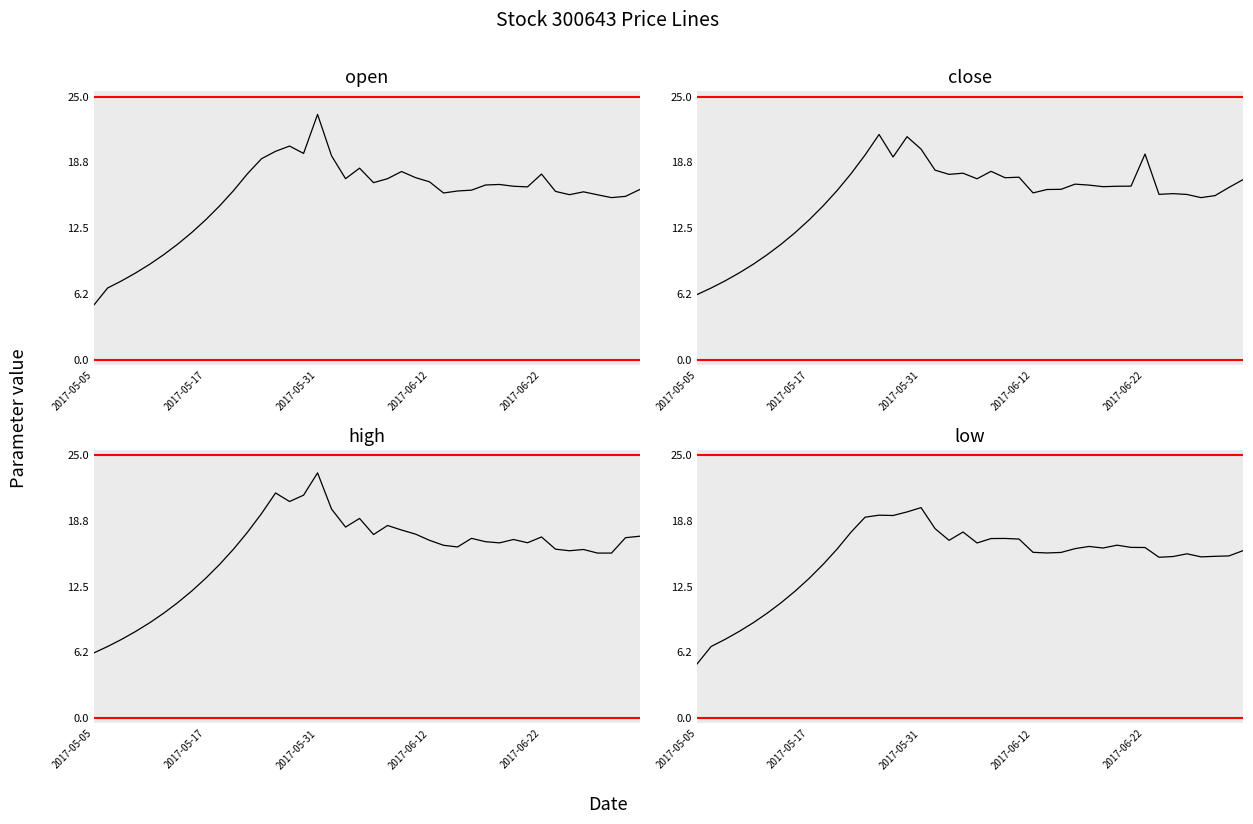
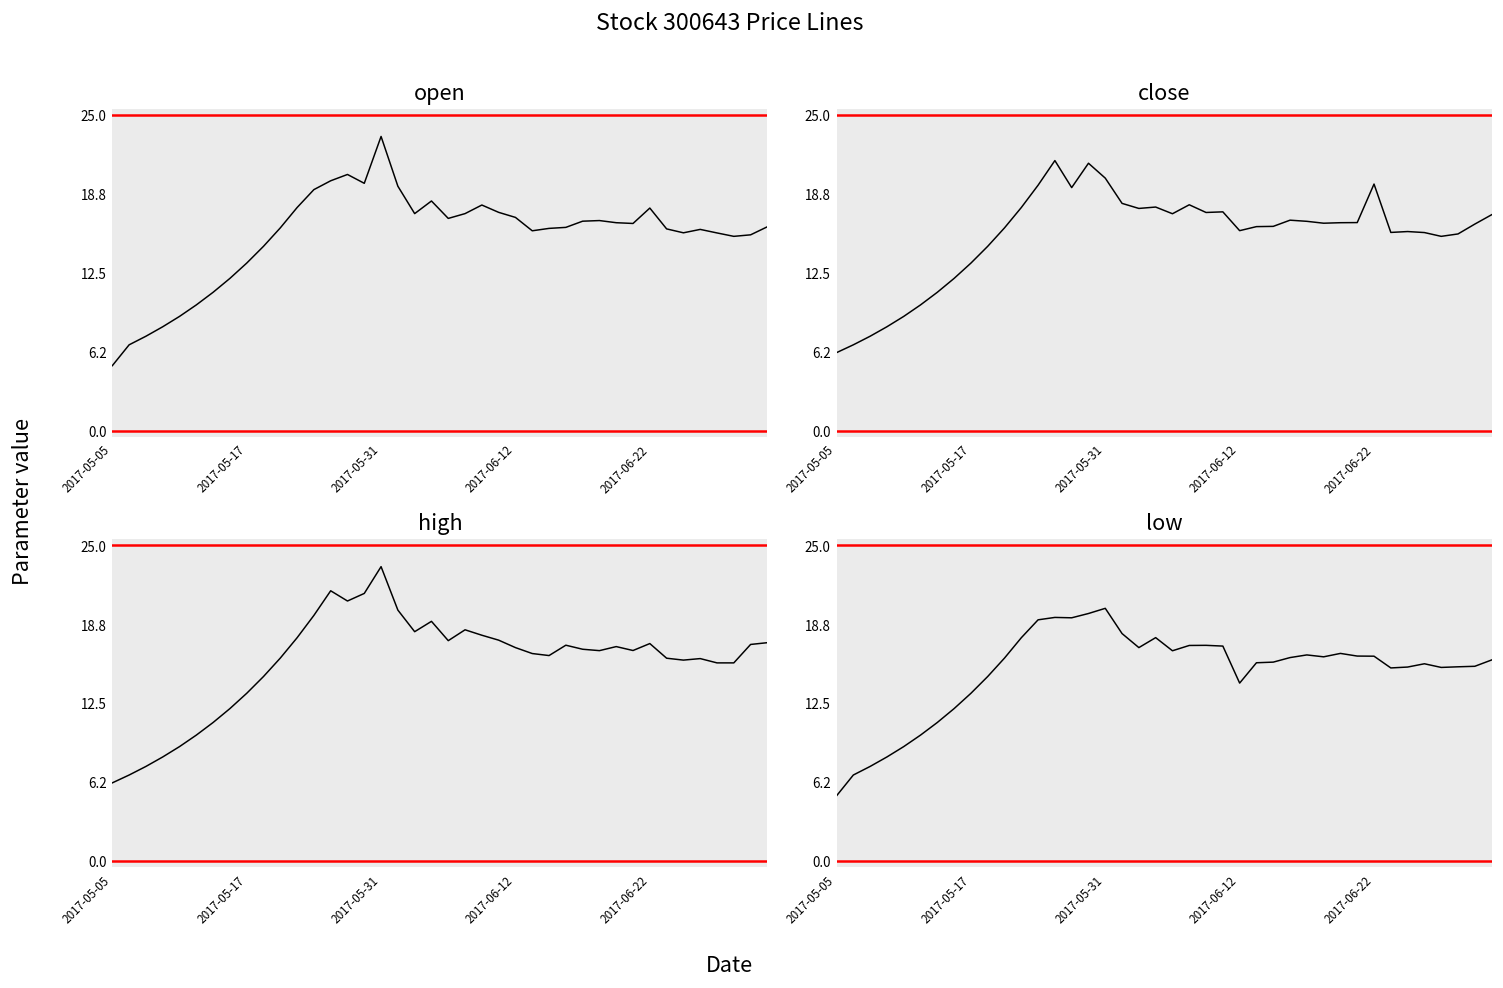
low, 2017-06-12: 15.8 -> 14.1
